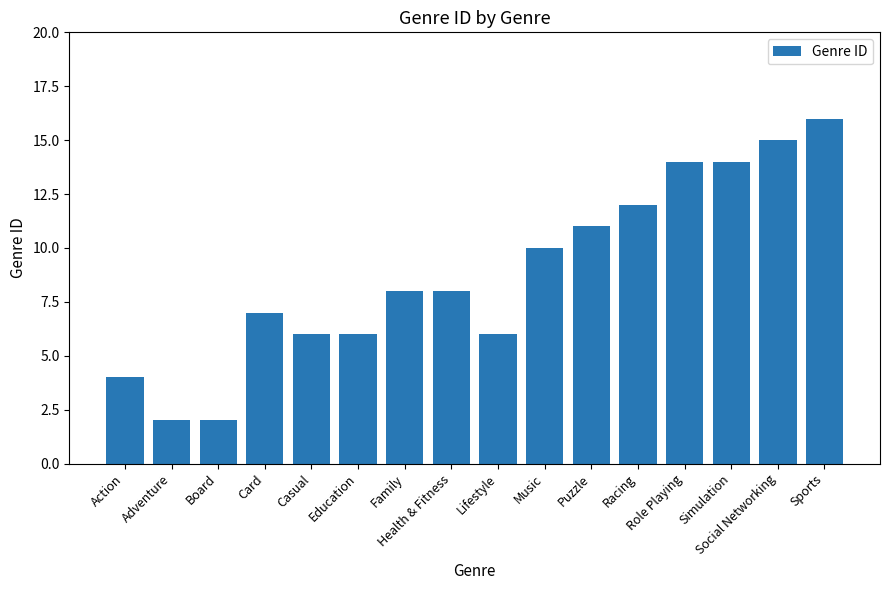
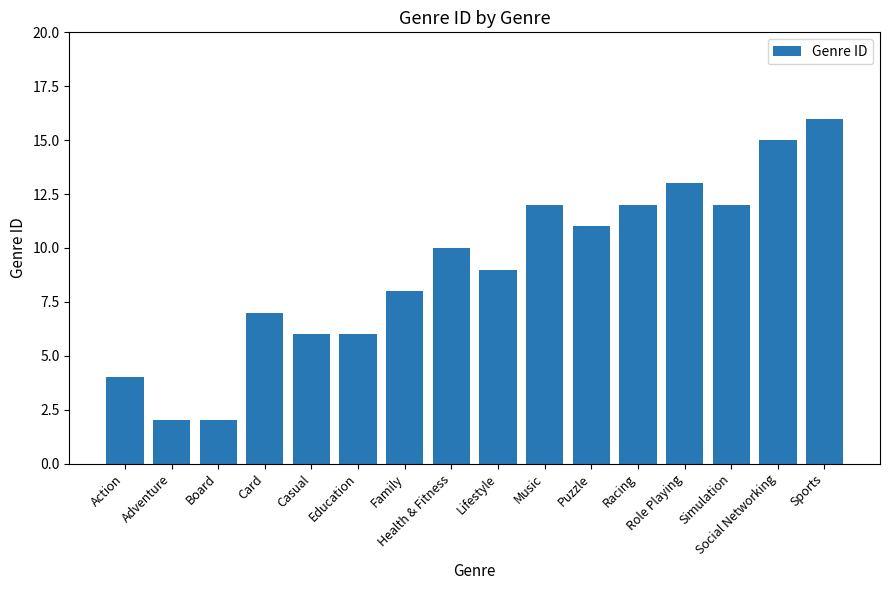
Health & Fitness: 8 -> 10
Lifestyle: 6 -> 9
Music: 10 -> 12
Role Playing: 14 -> 13
Simulation: 14 -> 12
